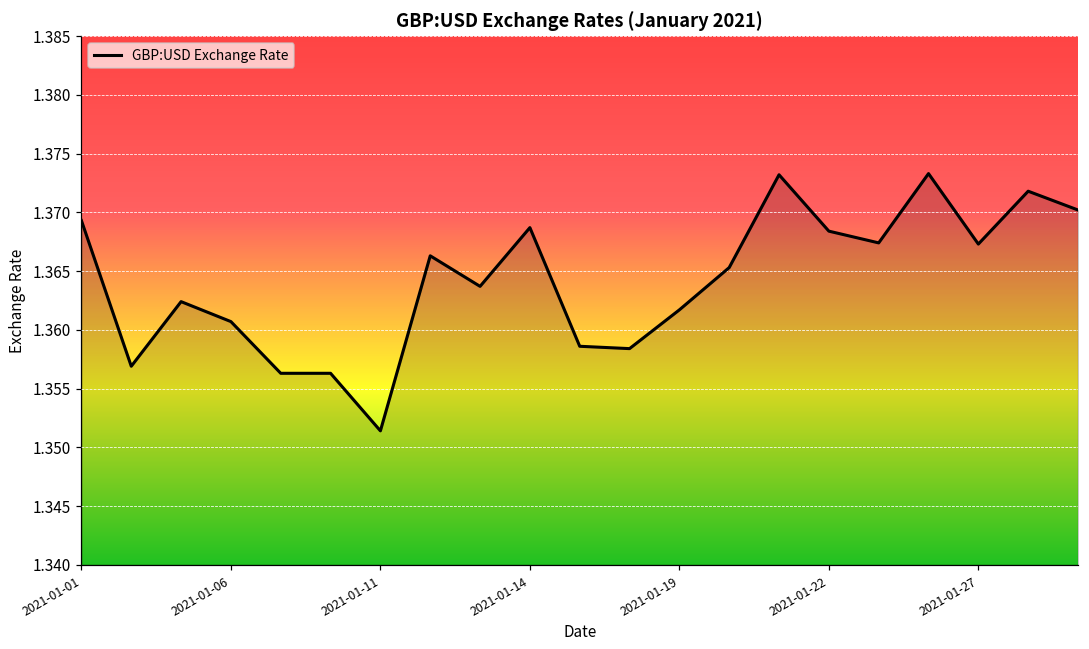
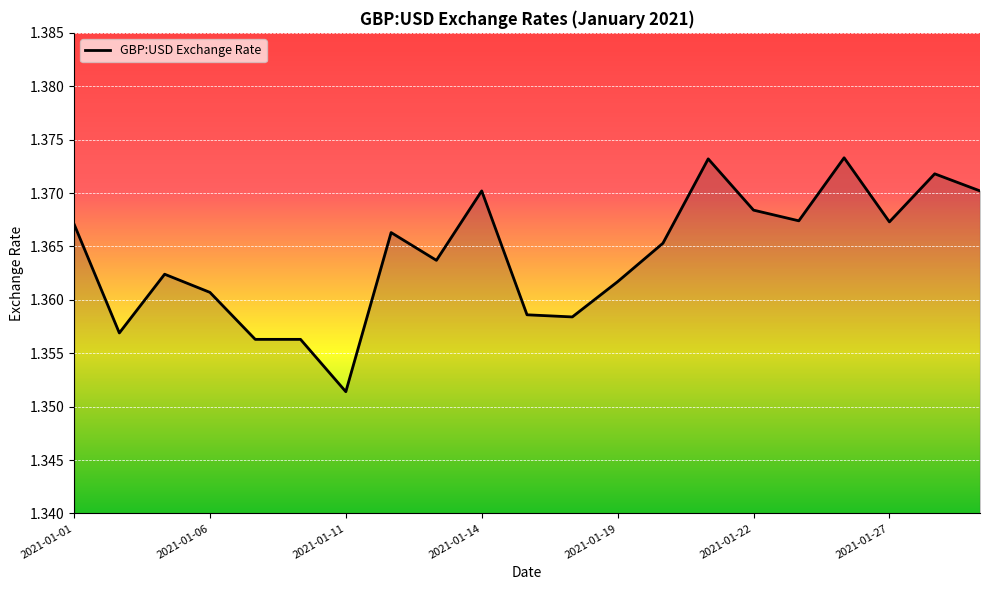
2021-01-01: 1.3693 -> 1.3671
2021-01-14: 1.3687 -> 1.3702
